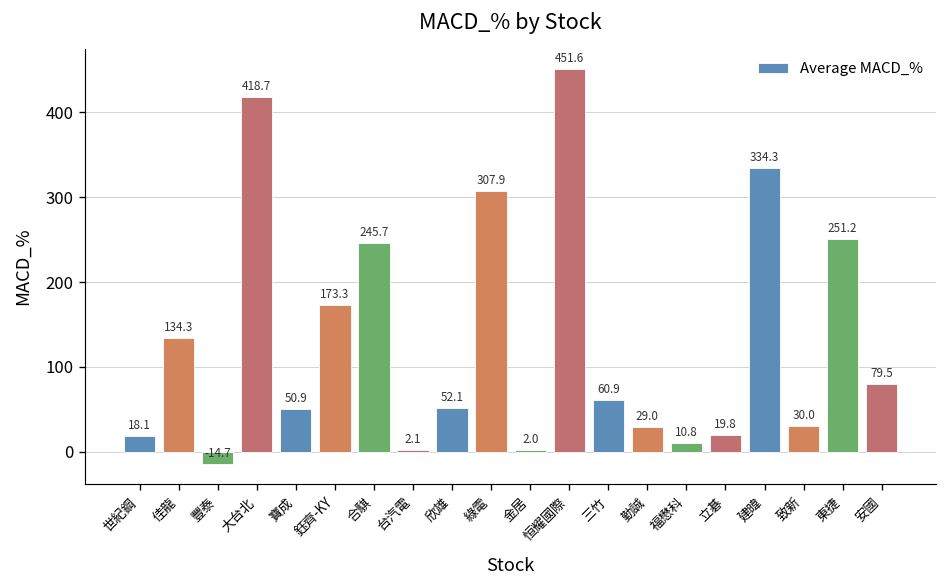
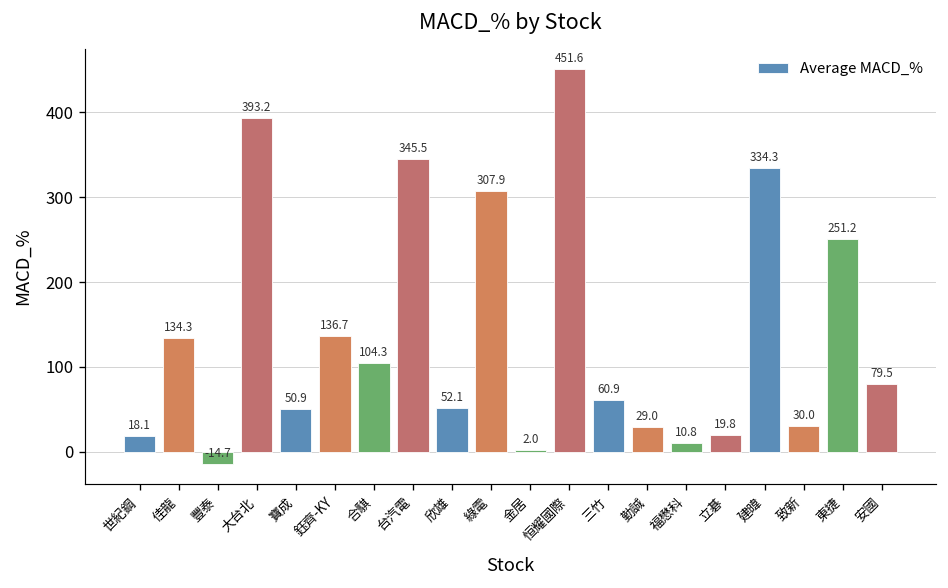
大台北: 418.7 -> 393.2
鈺齊-KY: 173.3 -> 136.7
合騏: 245.7 -> 104.3
台汽電: 2.1 -> 345.5
